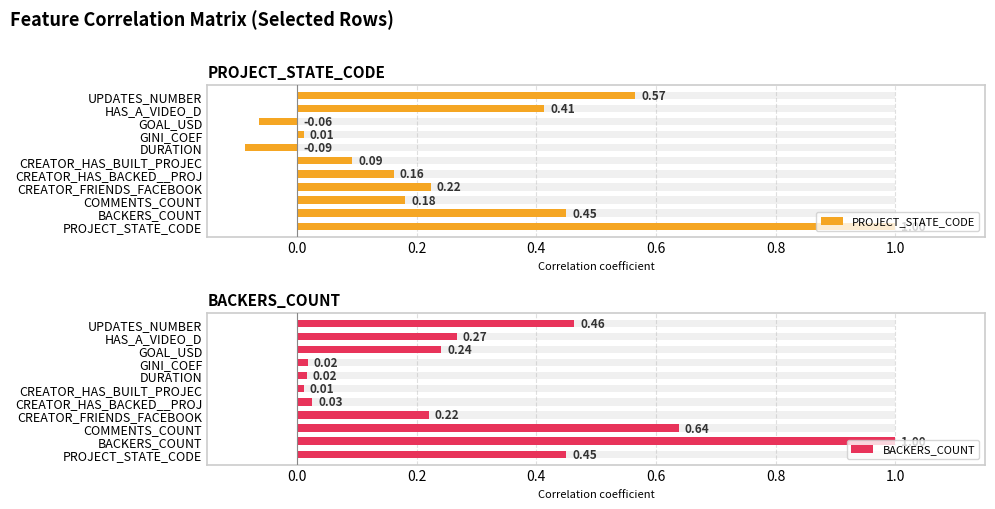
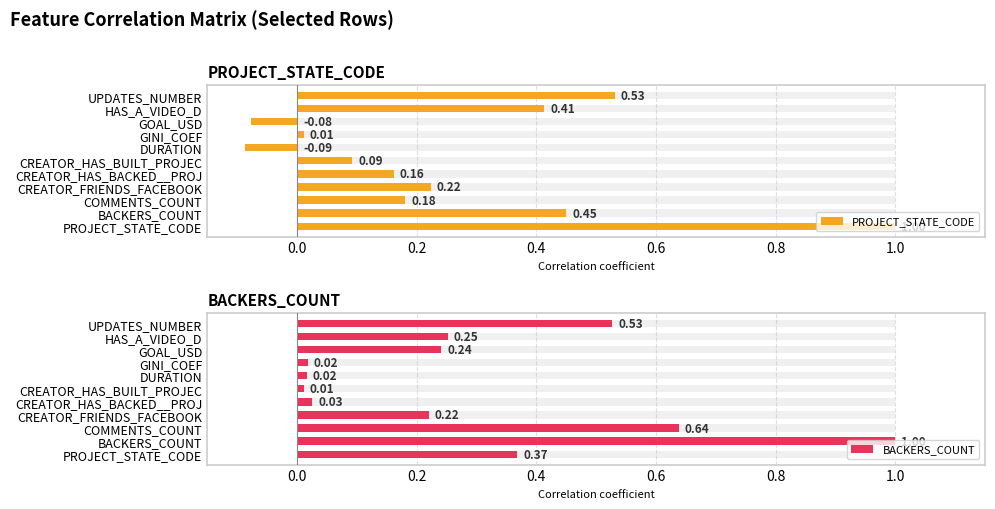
PROJECT_STATE_CODE, PROJECT_STATE_CODE, UPDATES_NUMBER: 0.57 -> 0.53
PROJECT_STATE_CODE, PROJECT_STATE_CODE, GOAL_USD: -0.06 -> -0.08
BACKERS_COUNT, BACKERS_COUNT, UPDATES_NUMBER: 0.46 -> 0.53
BACKERS_COUNT, BACKERS_COUNT, HAS_A_VIDEO_D: 0.27 -> 0.25
BACKERS_COUNT, BACKERS_COUNT, PROJECT_STATE_CODE: 0.45 -> 0.37
